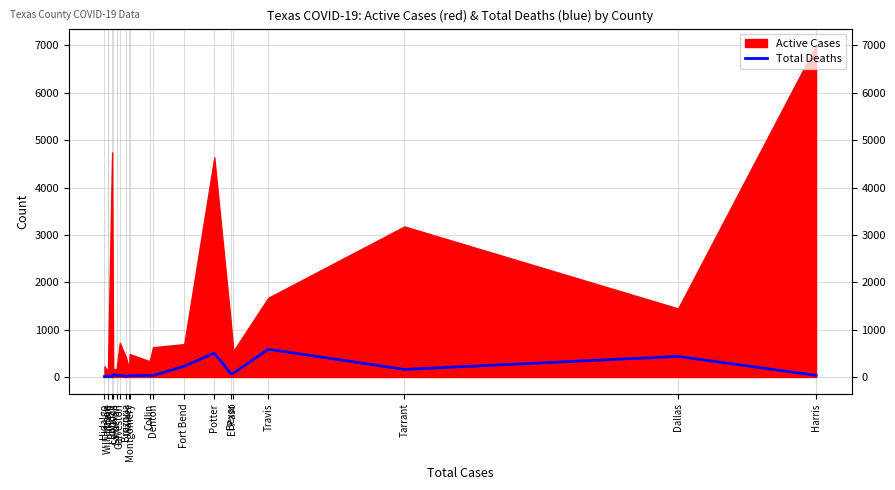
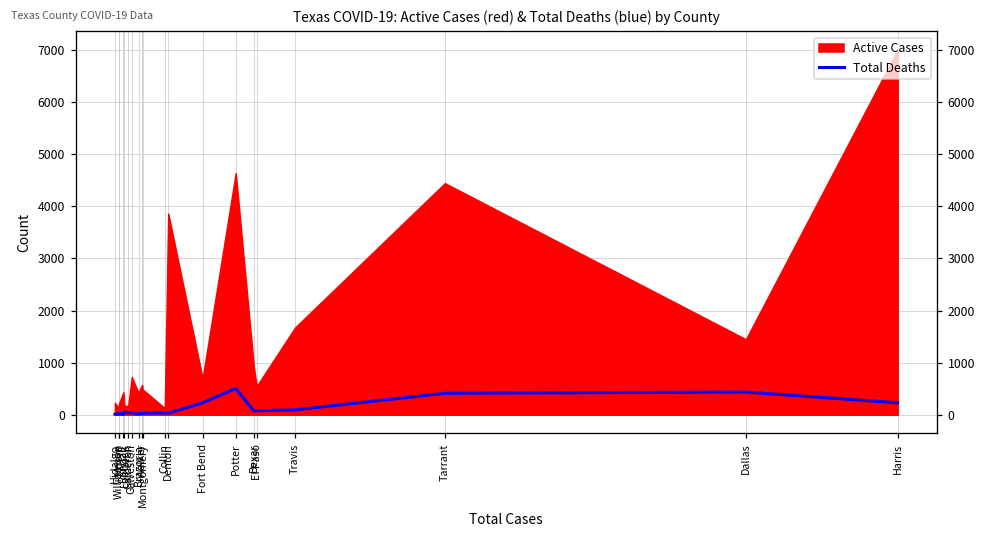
Active Cases, Randall: 4700 -> 400
Active Cases, Walker: 200 -> 600
Active Cases, Collin: 300 -> 100
Active Cases, Denton: 600 -> 3900
Active Cases, Bexar: 1100 -> 900
Total Deaths, Travis: 600 -> 100
Total Deaths, Tarrant: 200 -> 400
Active Cases, Tarrant: 3200 -> 4400
Total Deaths, Harris: 0 -> 200
